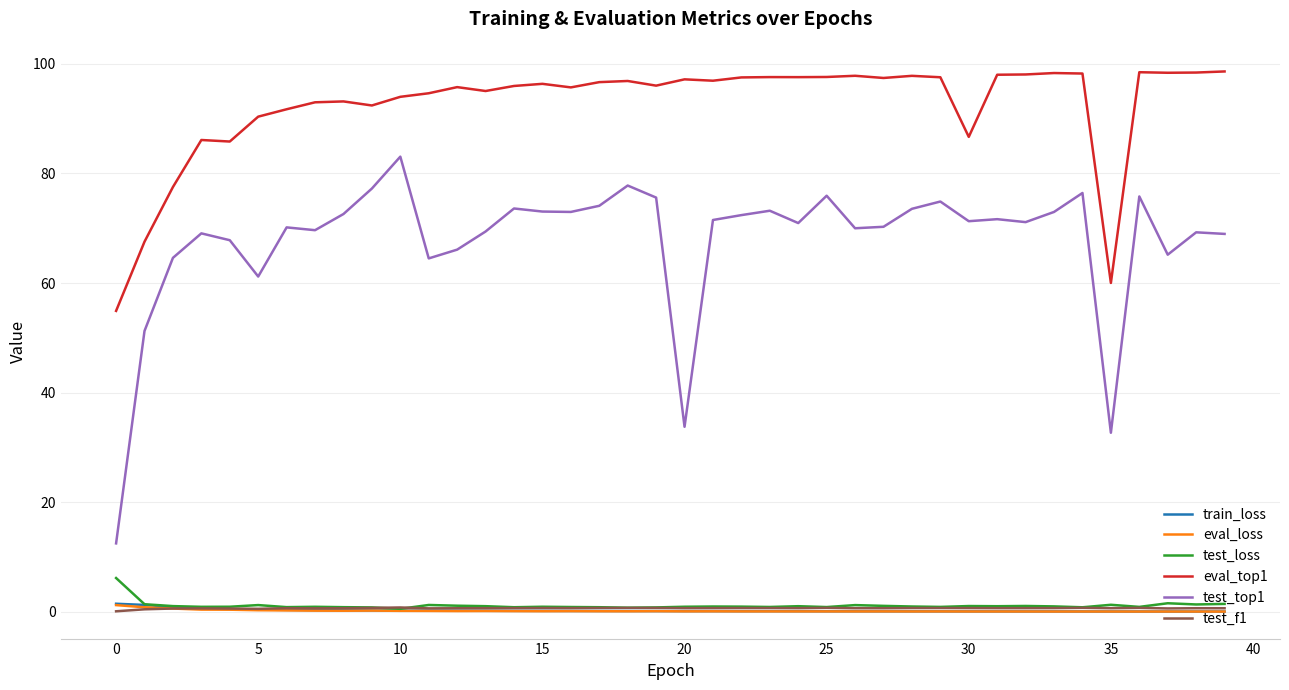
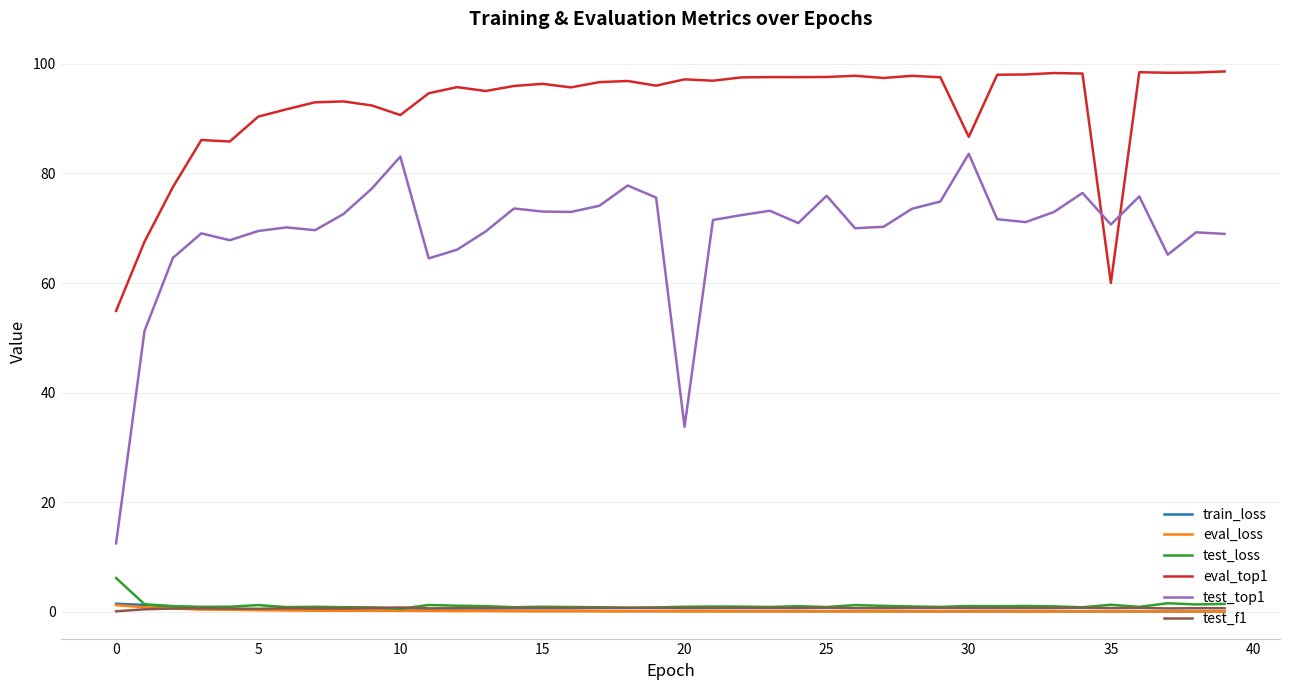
test_top1, 5: 61 -> 70
eval_top1, 10: 94 -> 91
test_top1, 30: 71 -> 84
test_top1, 35: 33 -> 71
